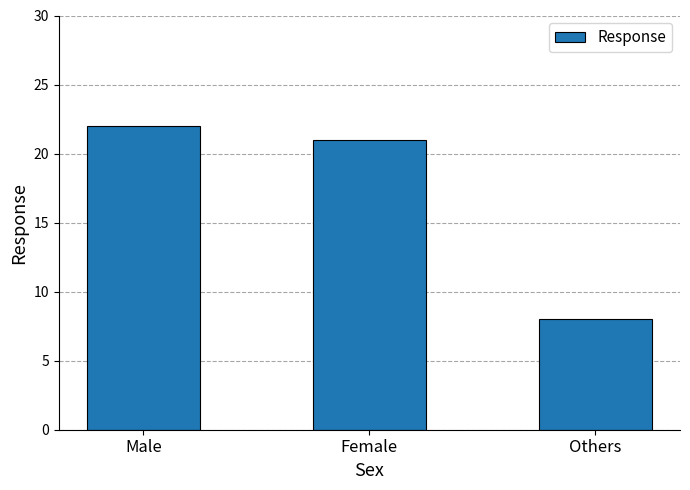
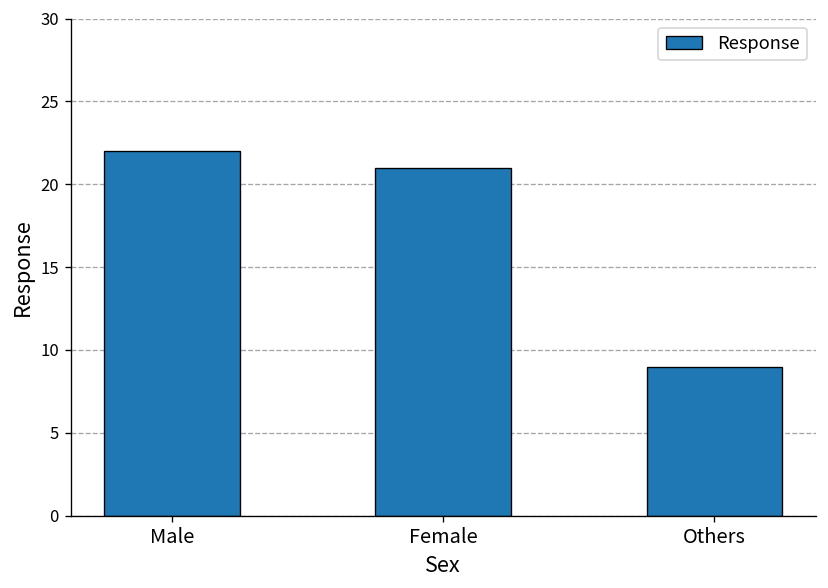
Others: 8 -> 9
